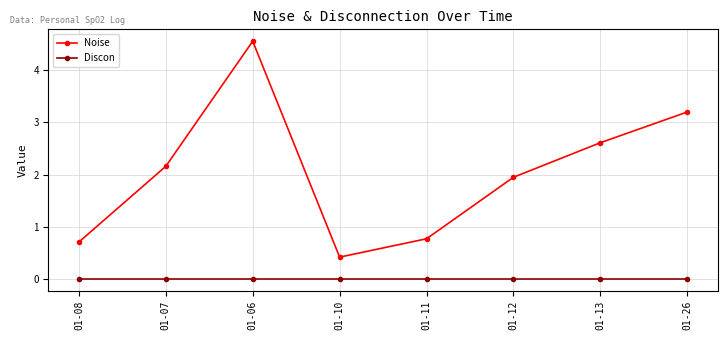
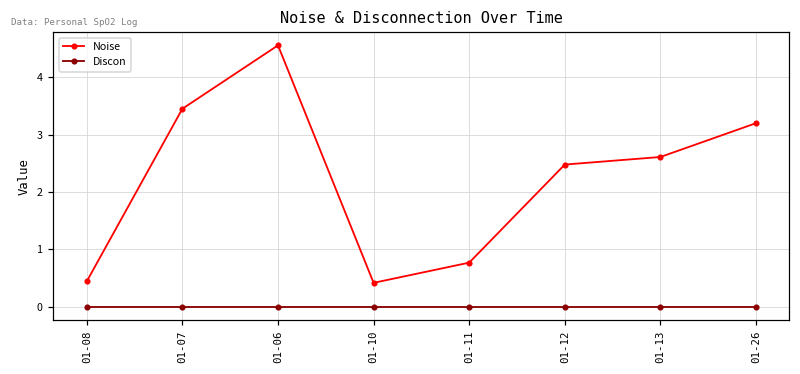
Noise, 01-08: 0.7 -> 0.4
Noise, 01-07: 2.2 -> 3.5
Noise, 01-12: 1.9 -> 2.5
